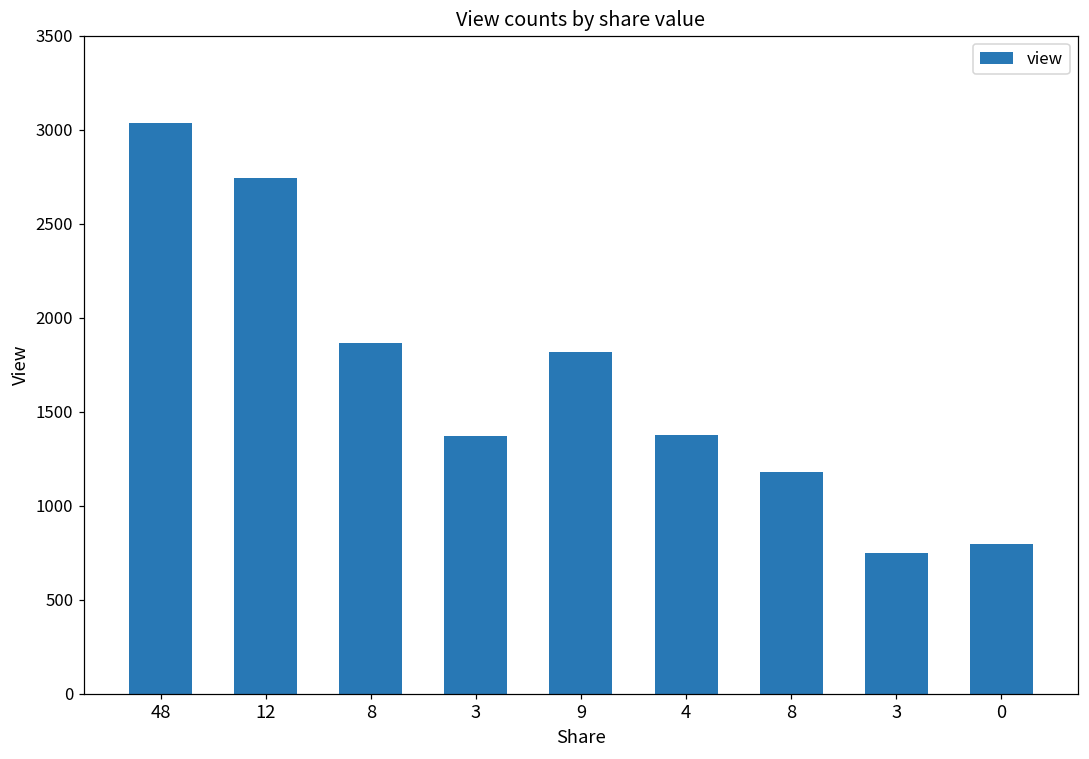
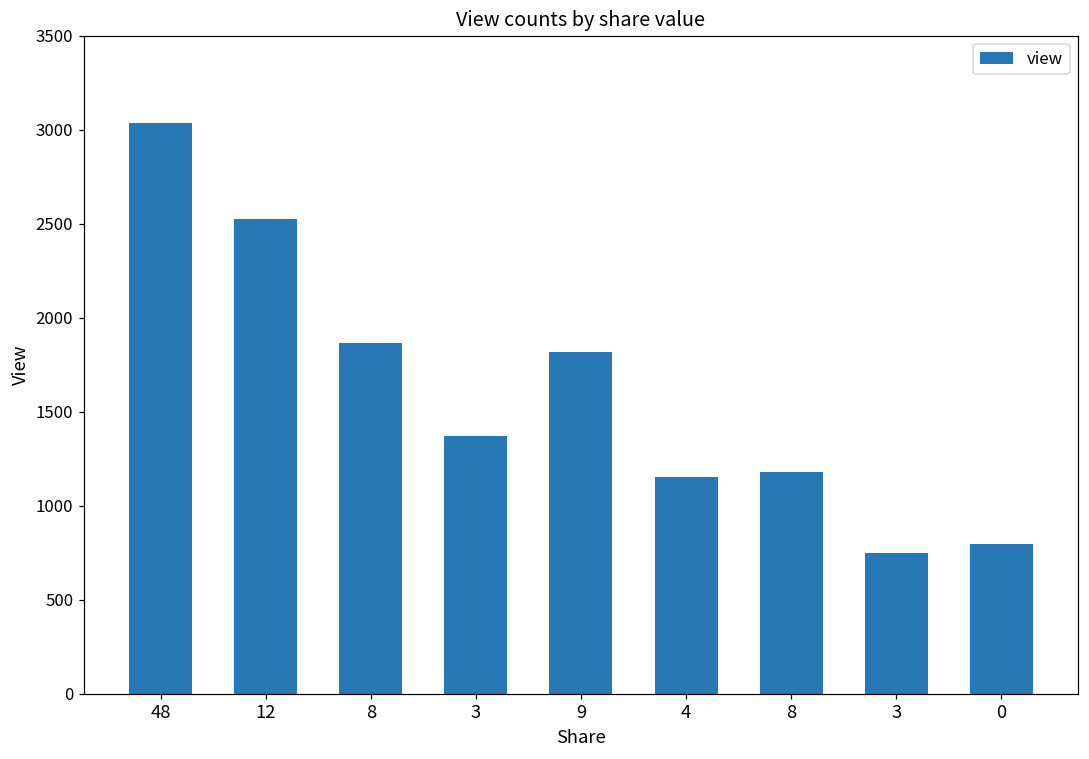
12: 2740 -> 2520
4: 1380 -> 1150
